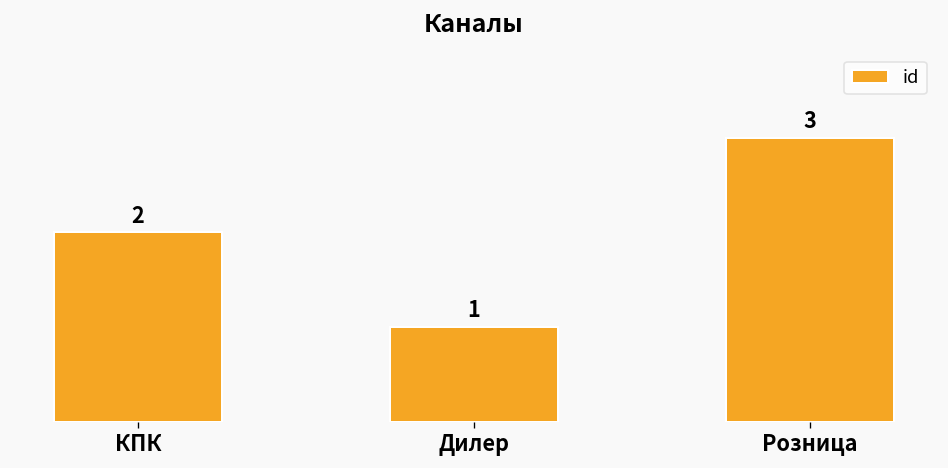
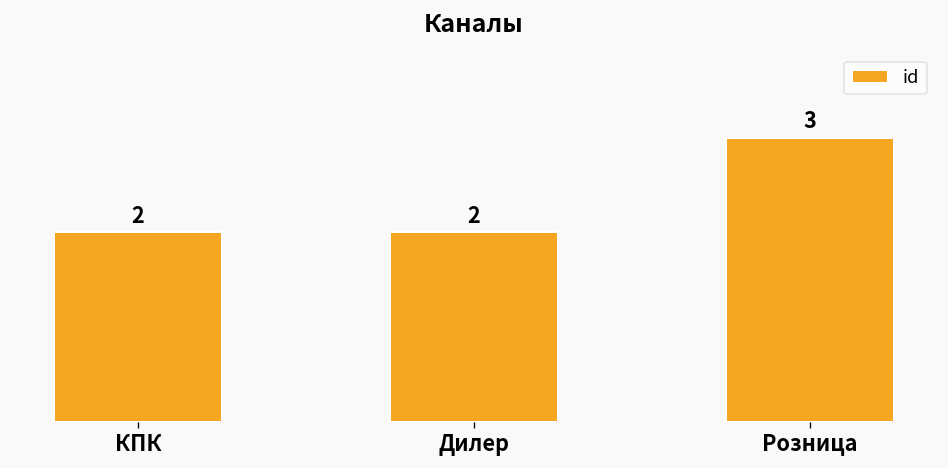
Дилер: 1 -> 2
